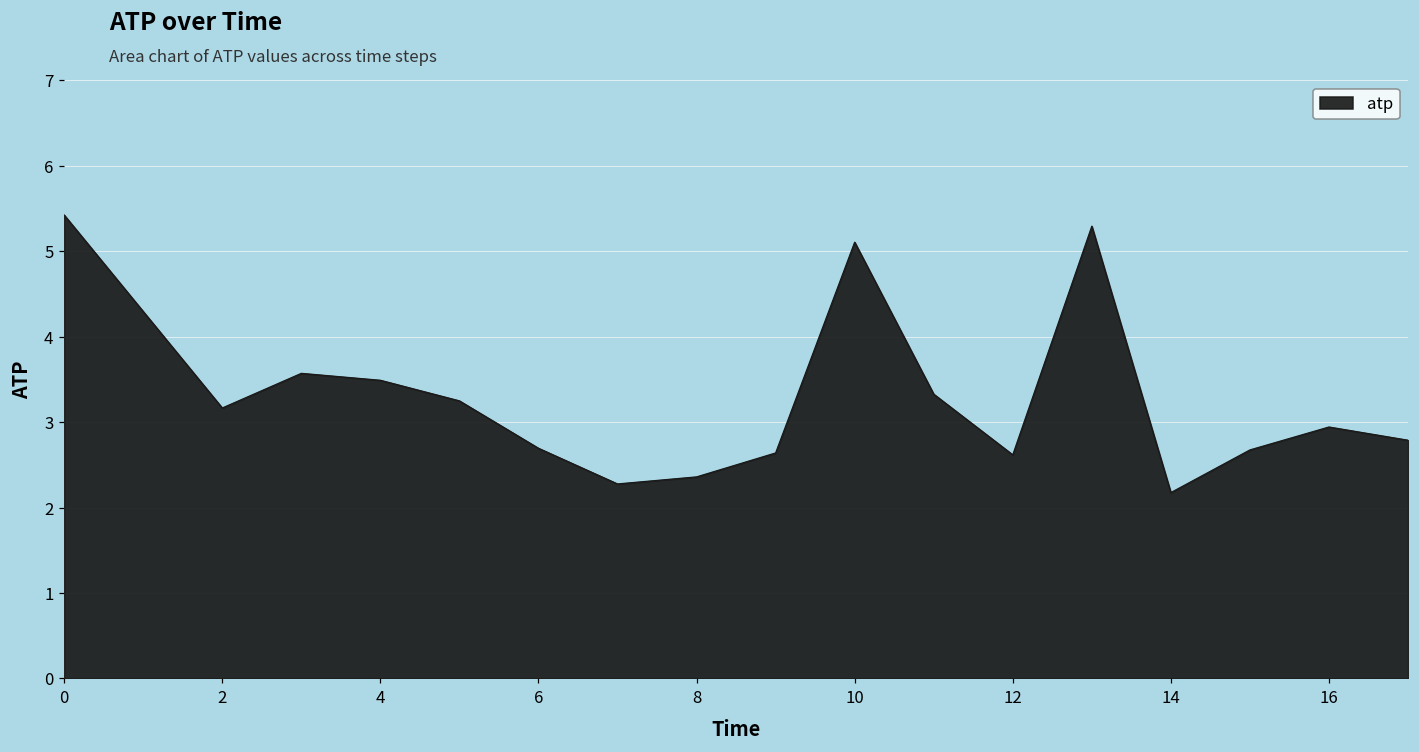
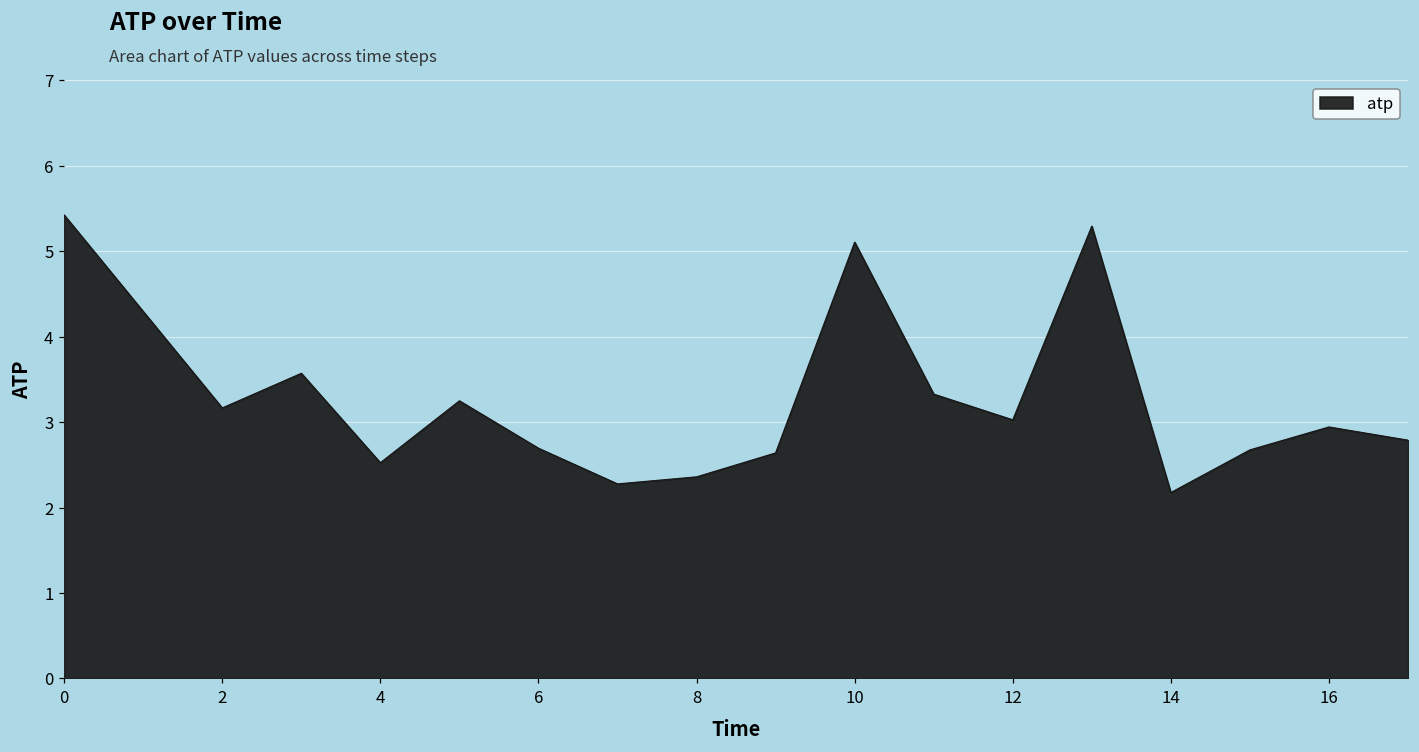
4: 3.5 -> 2.5
12: 2.6 -> 3.0
